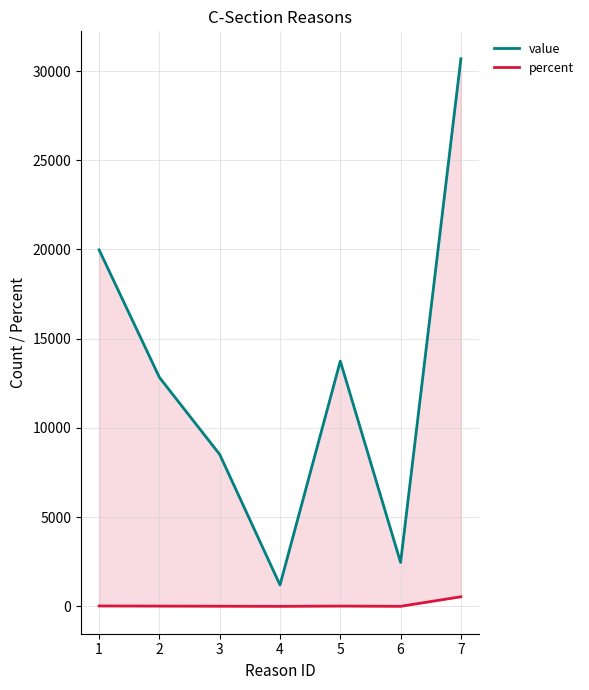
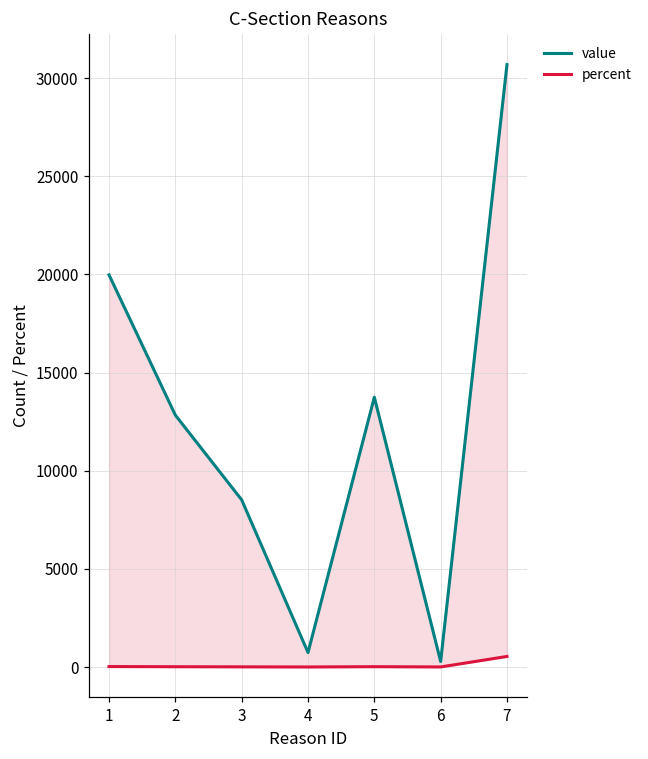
value, 4: 1200 -> 700
value, 6: 2500 -> 300
